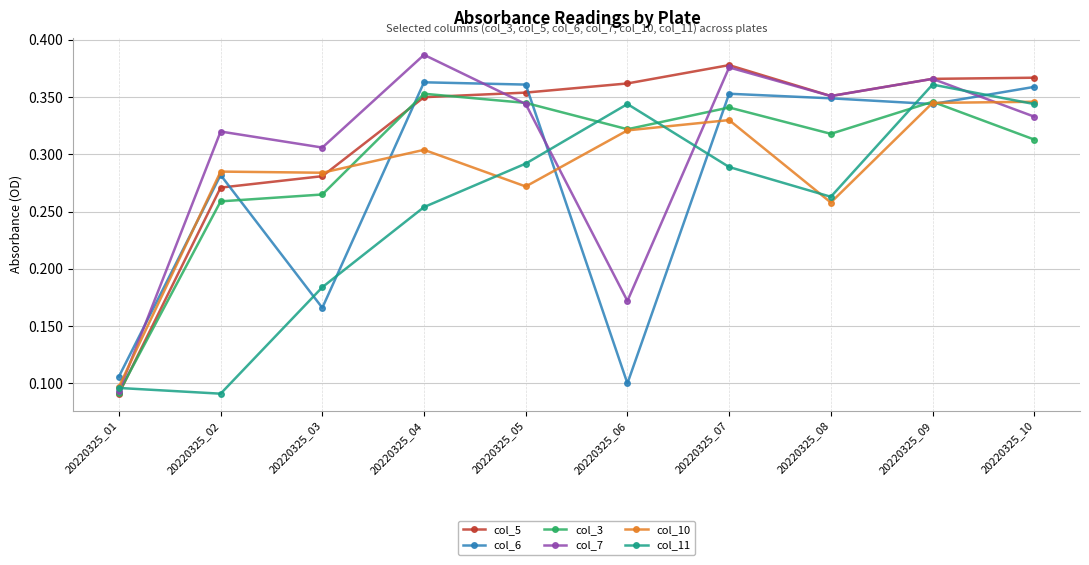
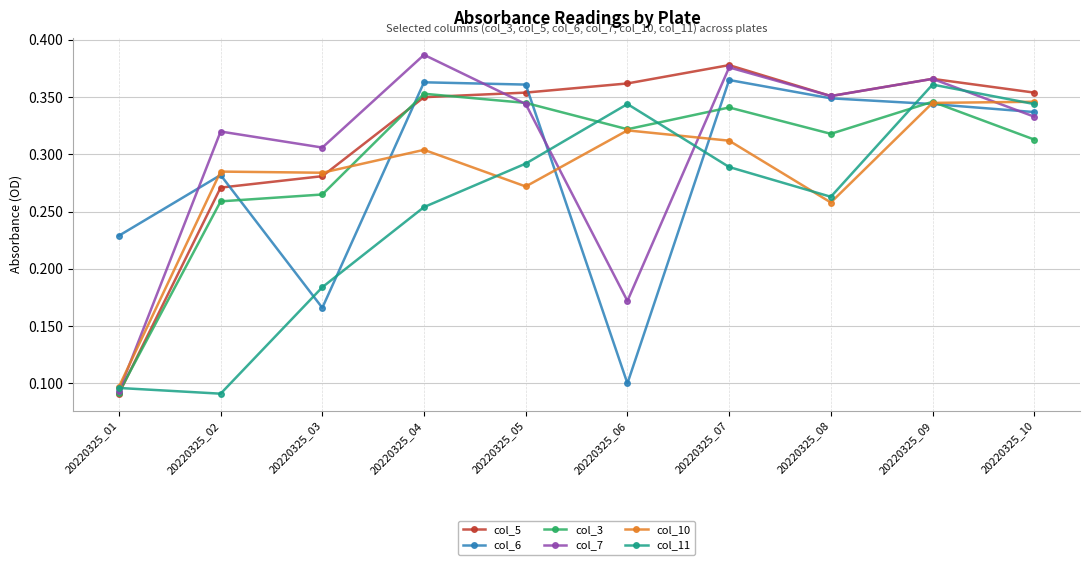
col_6, 20220325_01: 0.106 -> 0.229
col_6, 20220325_07: 0.353 -> 0.365
col_10, 20220325_07: 0.330 -> 0.312
col_5, 20220325_10: 0.367 -> 0.354
col_6, 20220325_10: 0.359 -> 0.337
